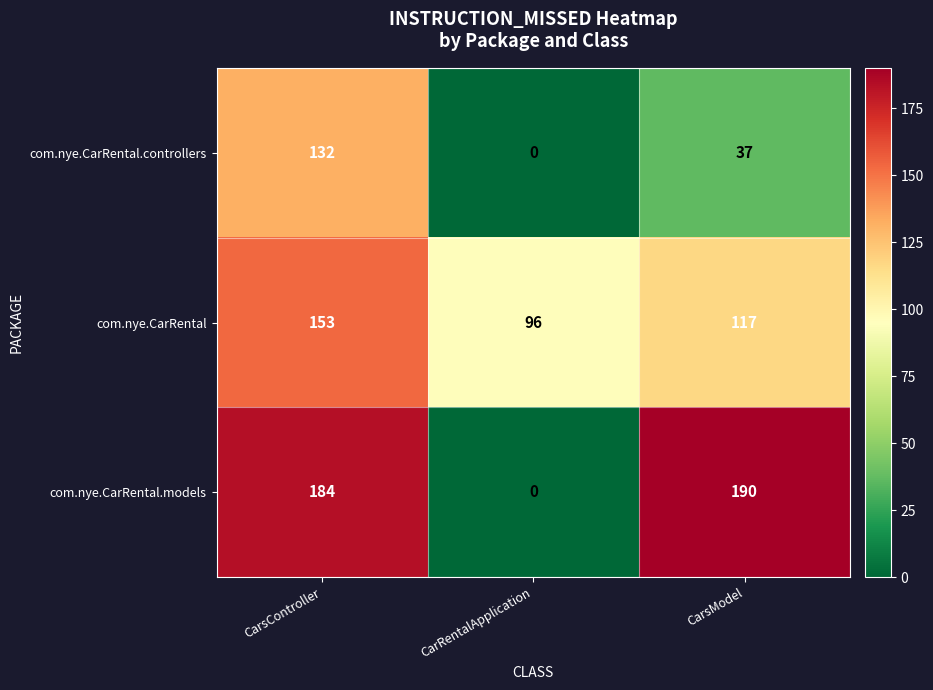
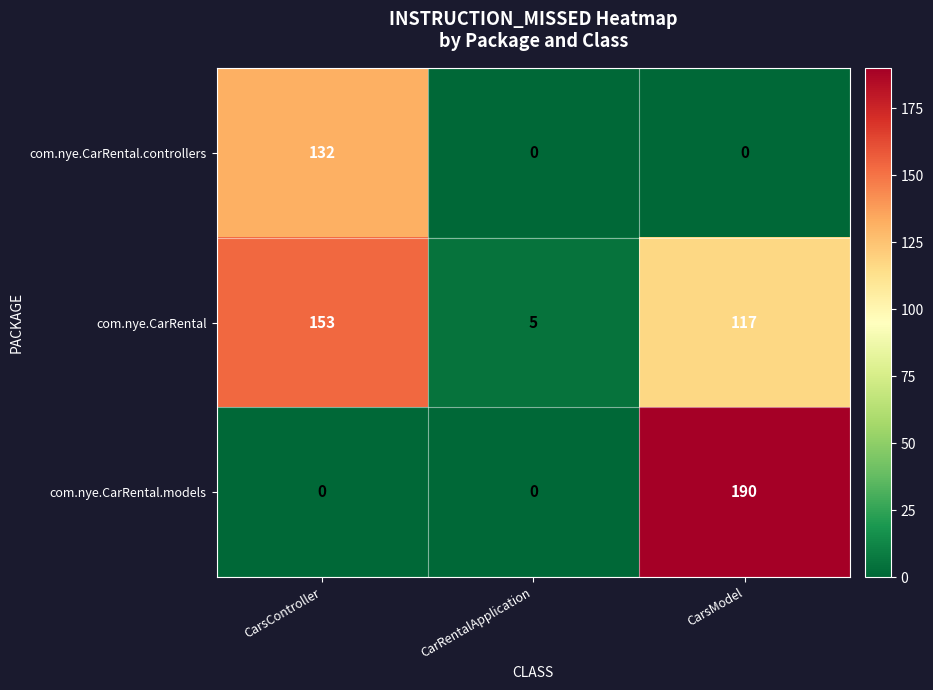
com.nye.CarRental.controllers, CarsModel: 37 -> 0
com.nye.CarRental, CarRentalApplication: 96 -> 5
com.nye.CarRental.models, CarsController: 184 -> 0
